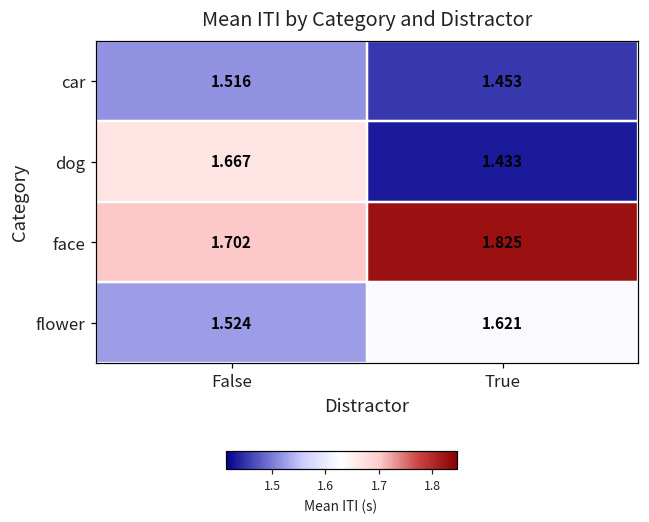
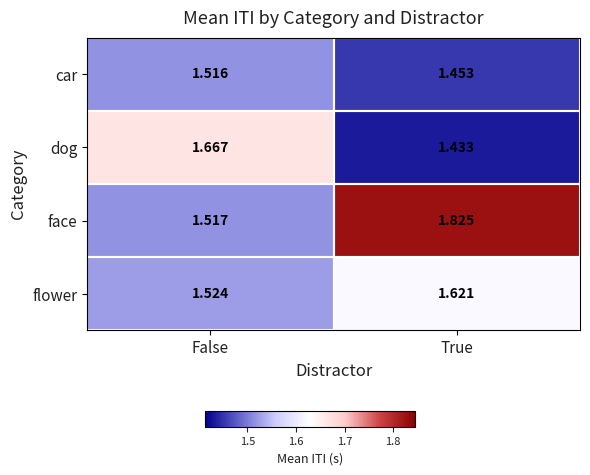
face, False: 1.702 -> 1.517
